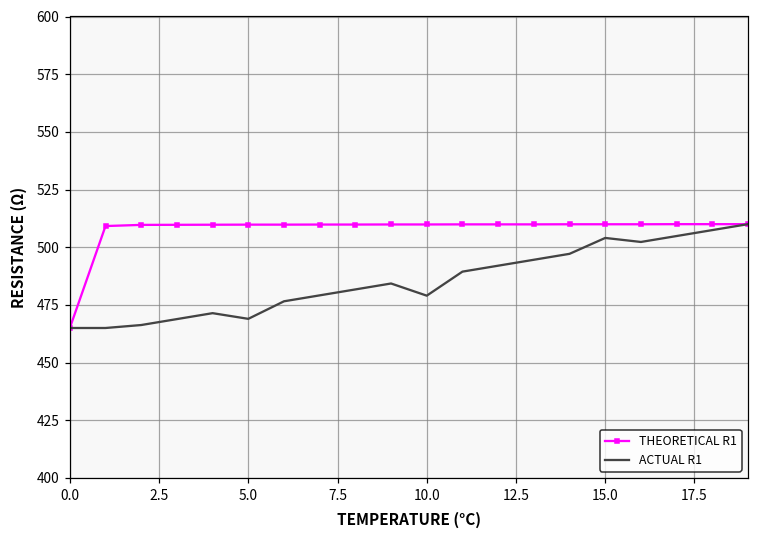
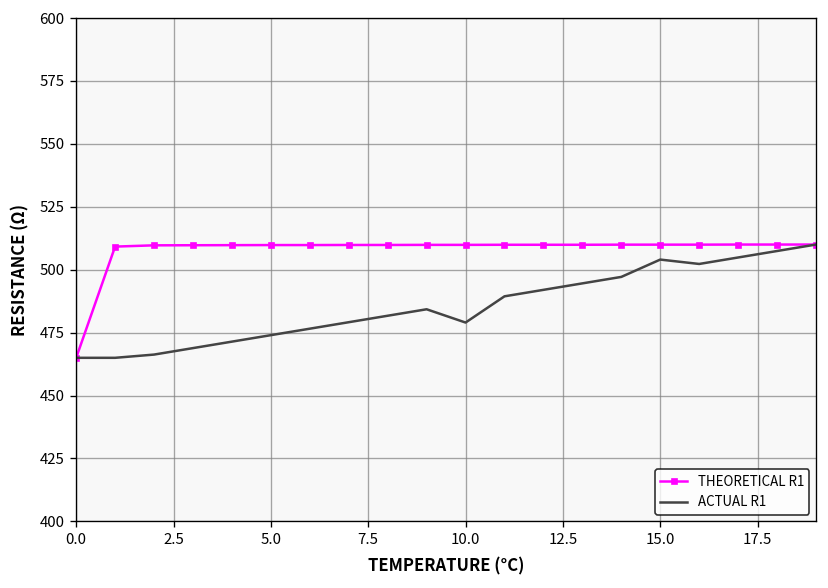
ACTUAL R1, 5.0: 469 -> 474
